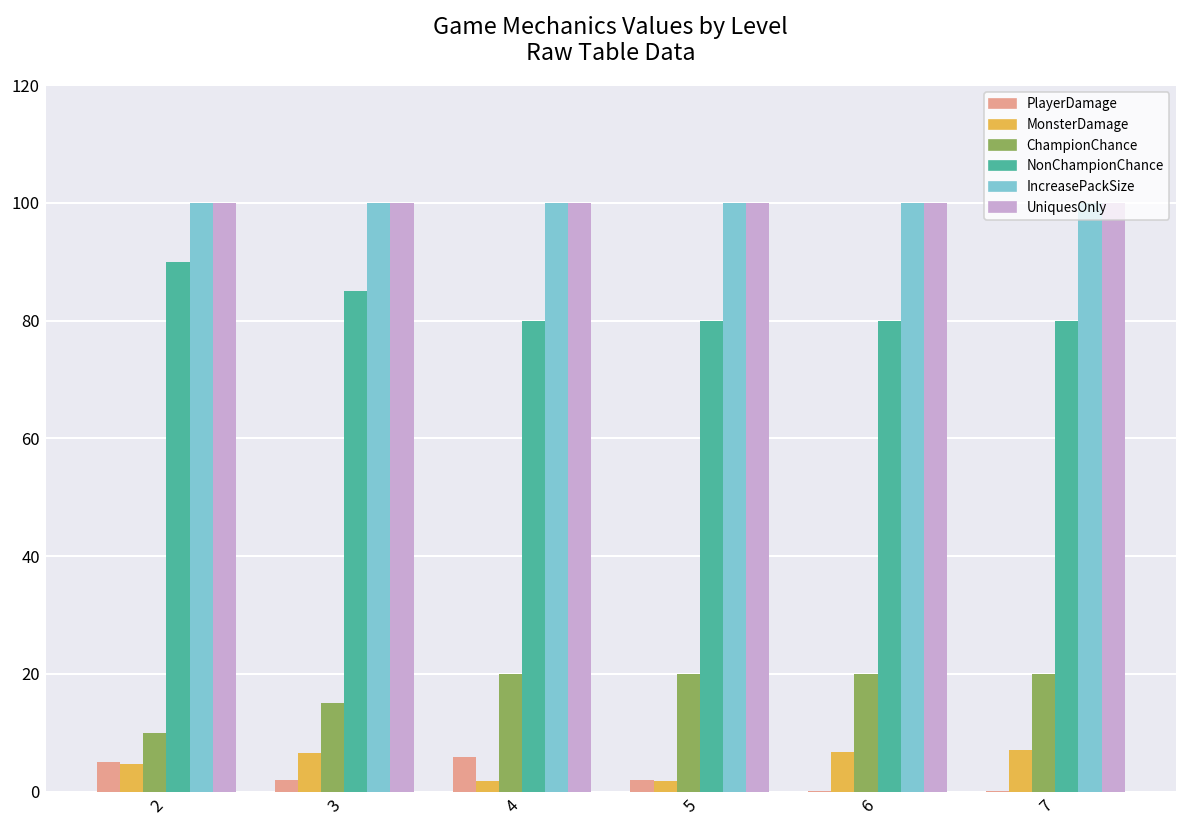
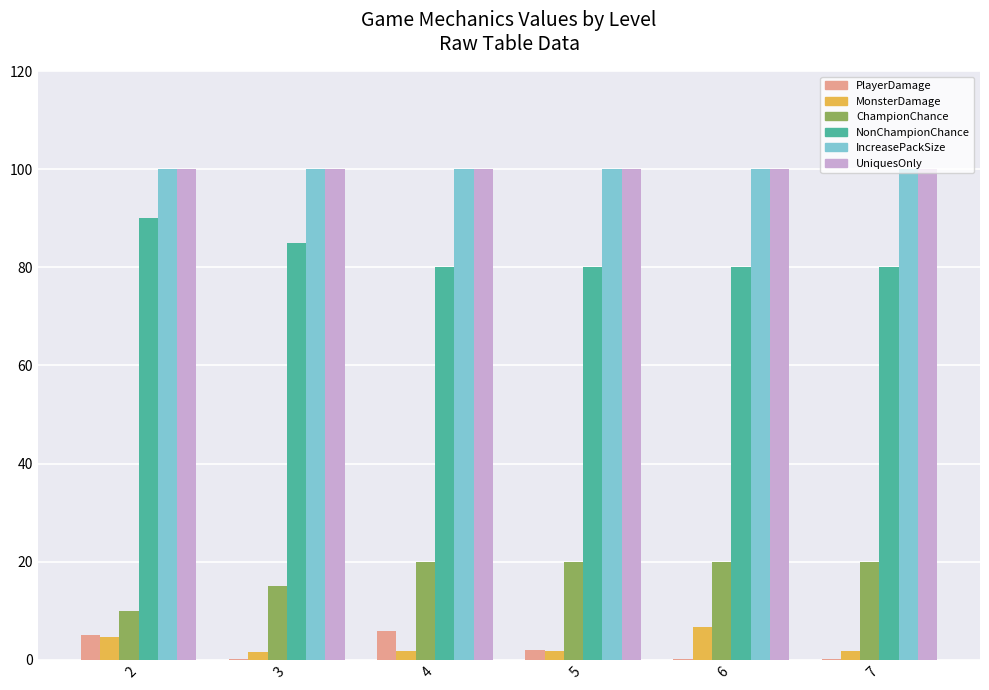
PlayerDamage, 3: 2 -> 0
MonsterDamage, 3: 7 -> 2
MonsterDamage, 7: 7 -> 2
